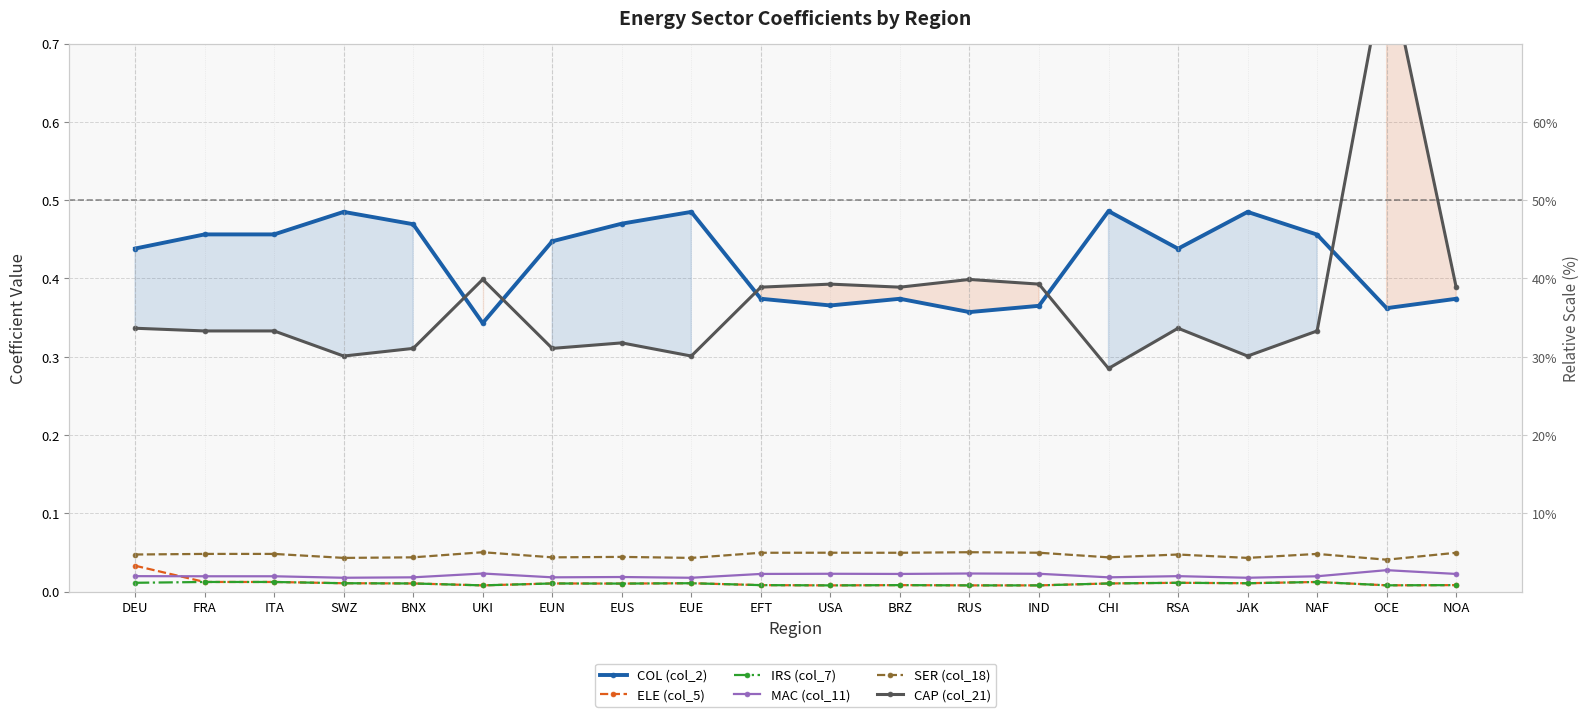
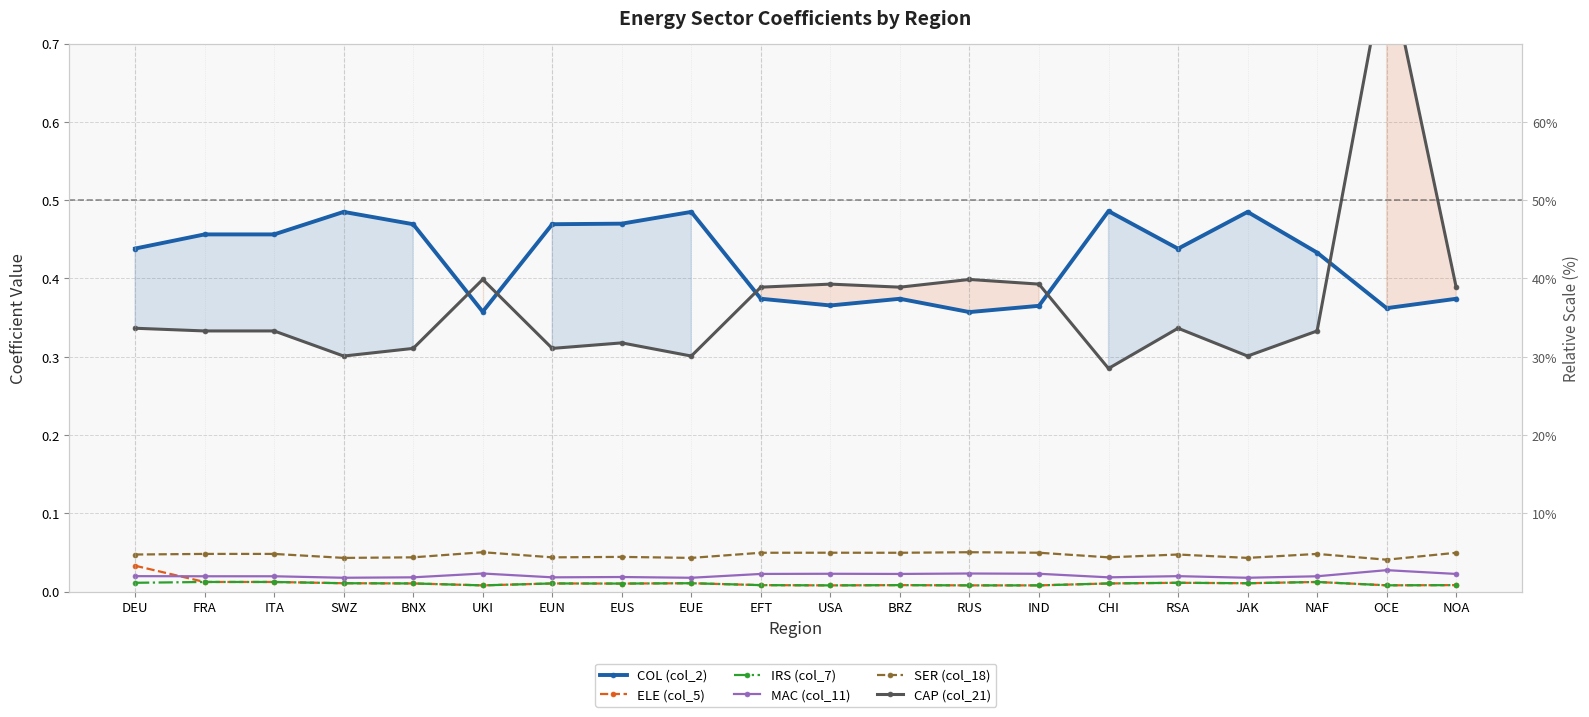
COL (col_2), UKI: 0.34 -> 0.36
COL (col_2), EUN: 0.45 -> 0.47
COL (col_2), NAF: 0.46 -> 0.43
